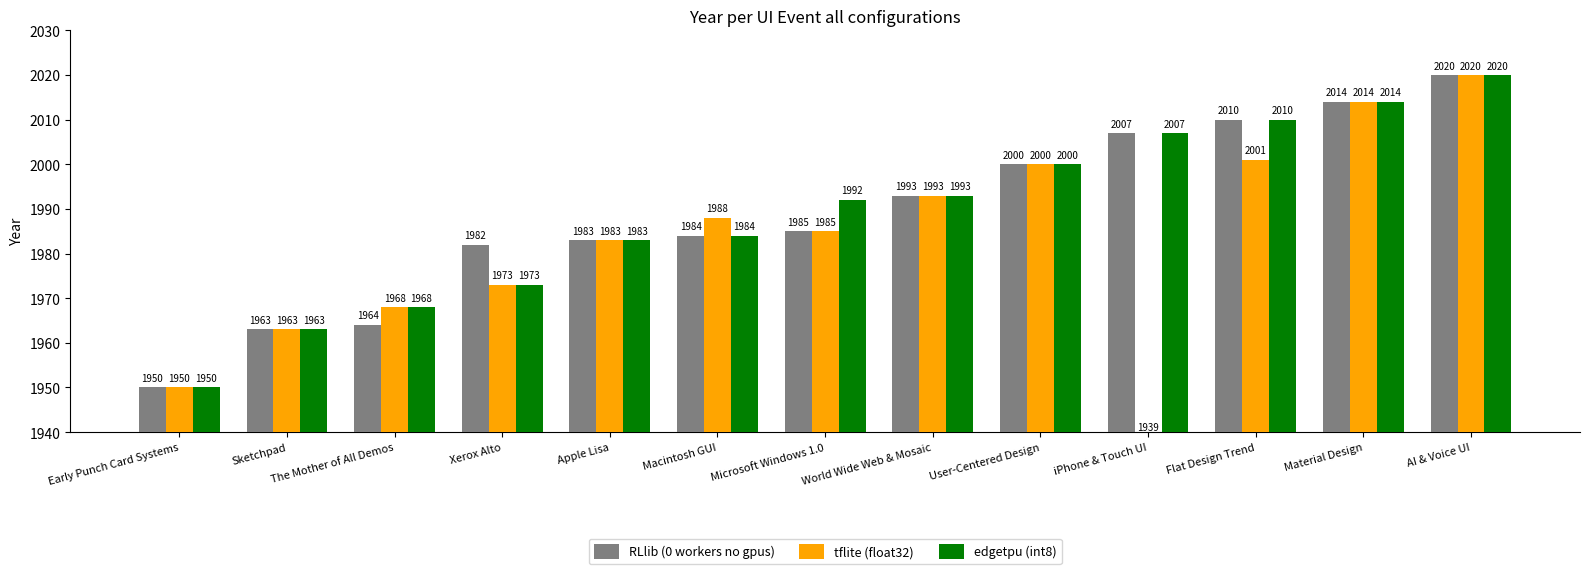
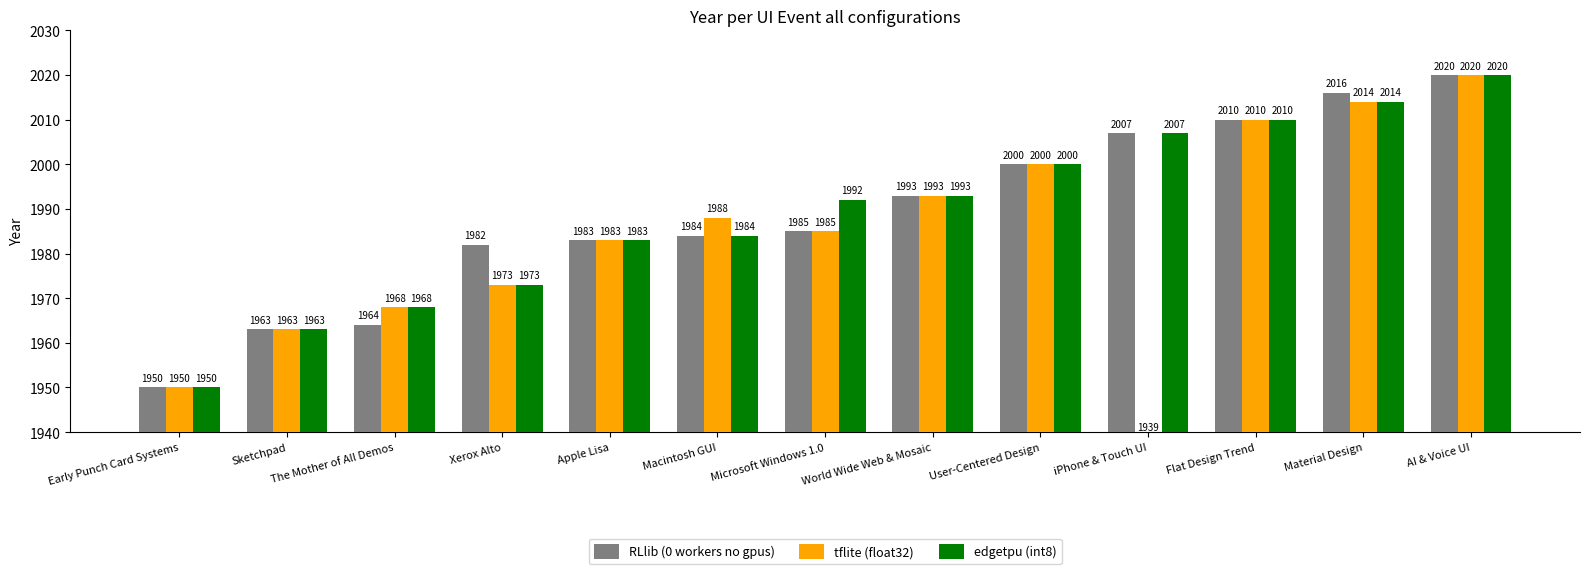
tflite (float32), Flat Design Trend: 2001 -> 2010
RLlib (0 workers no gpus), Material Design: 2014 -> 2016
